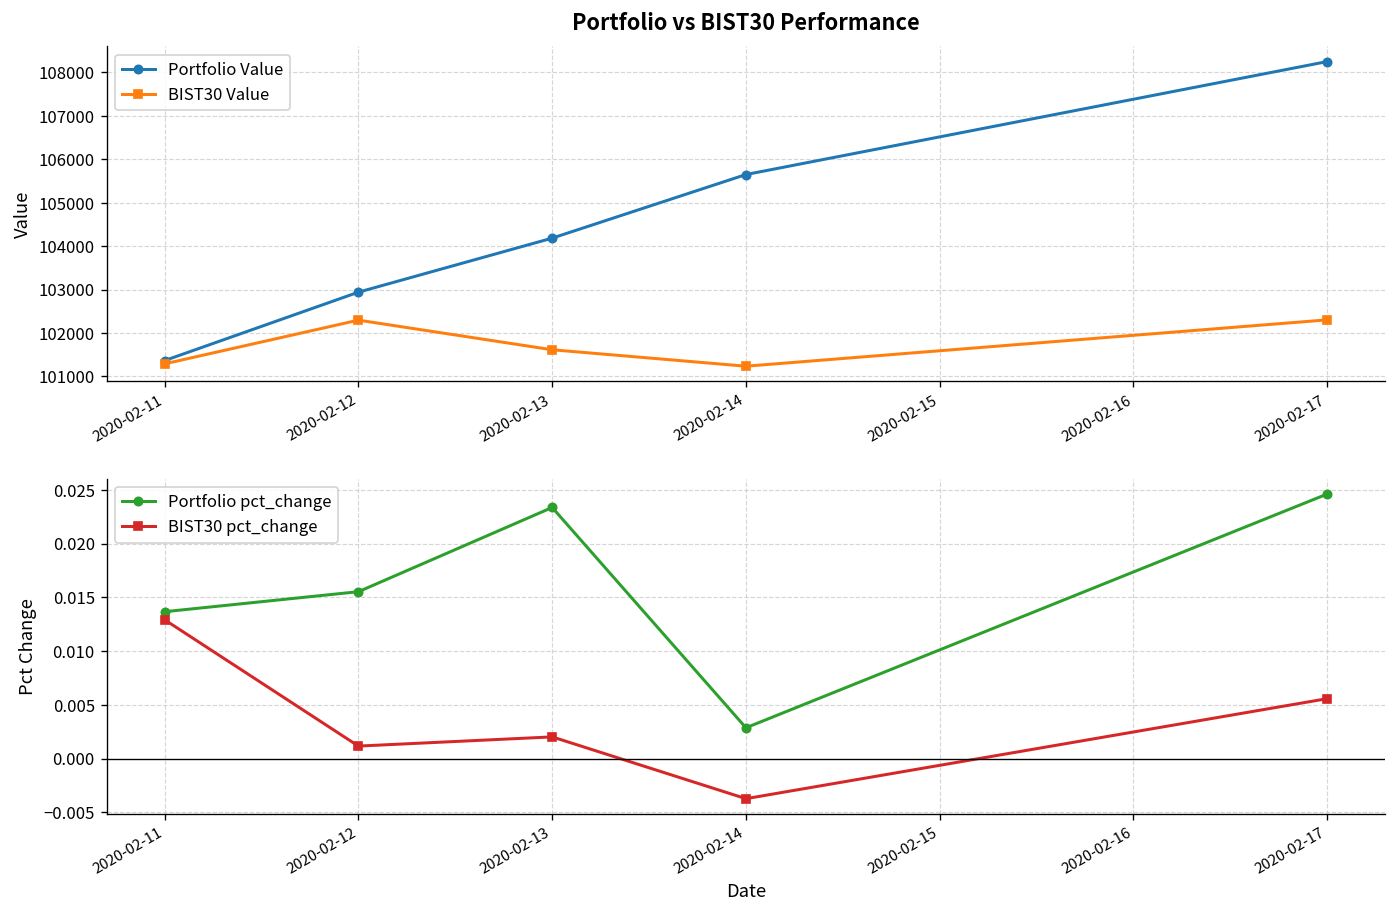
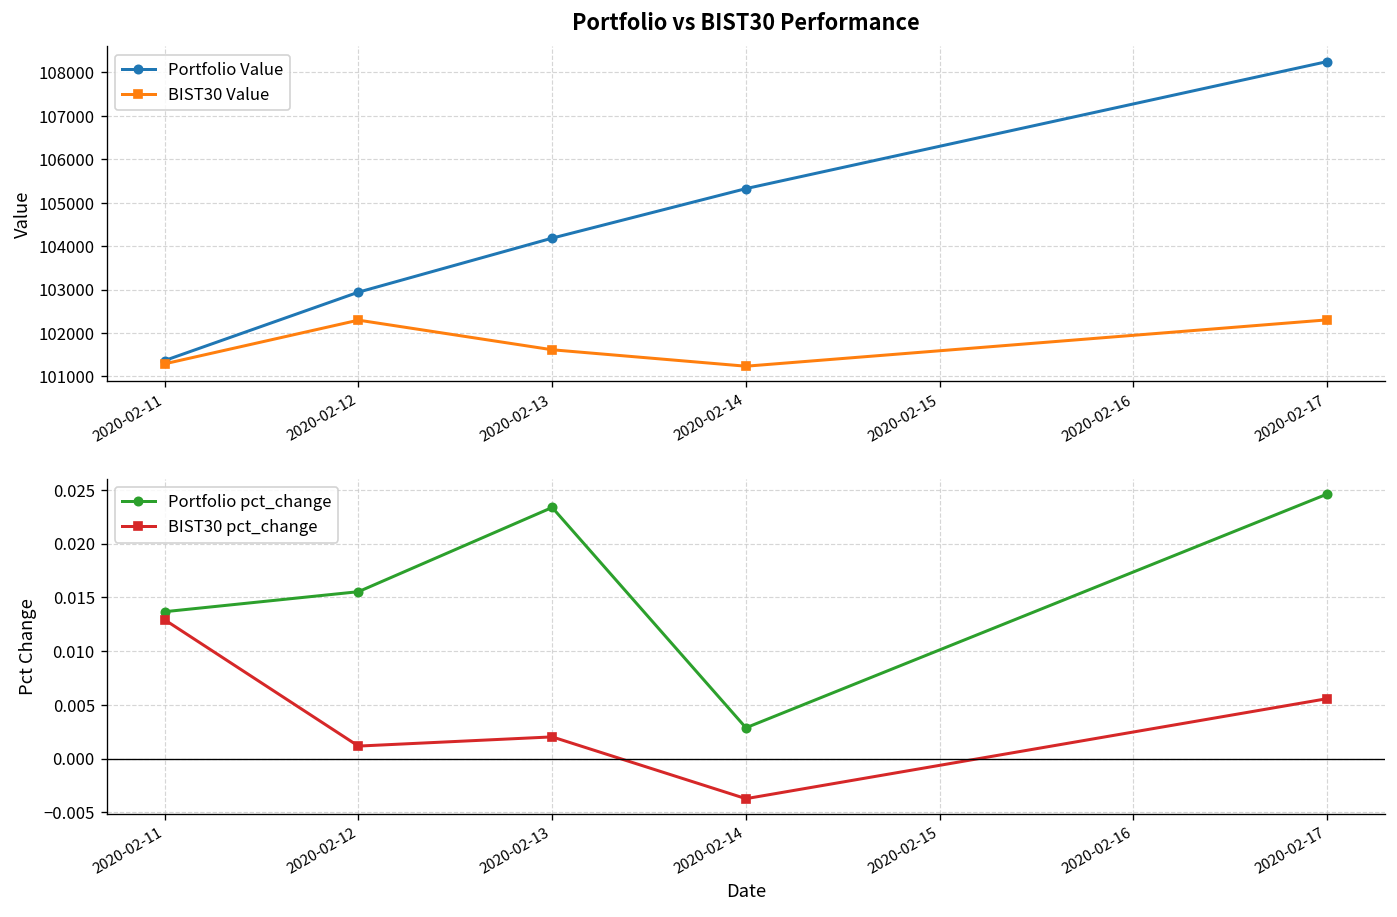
Portfolio vs BIST30 Performance, Portfolio Value, 2020-02-14: 105600 -> 105300
